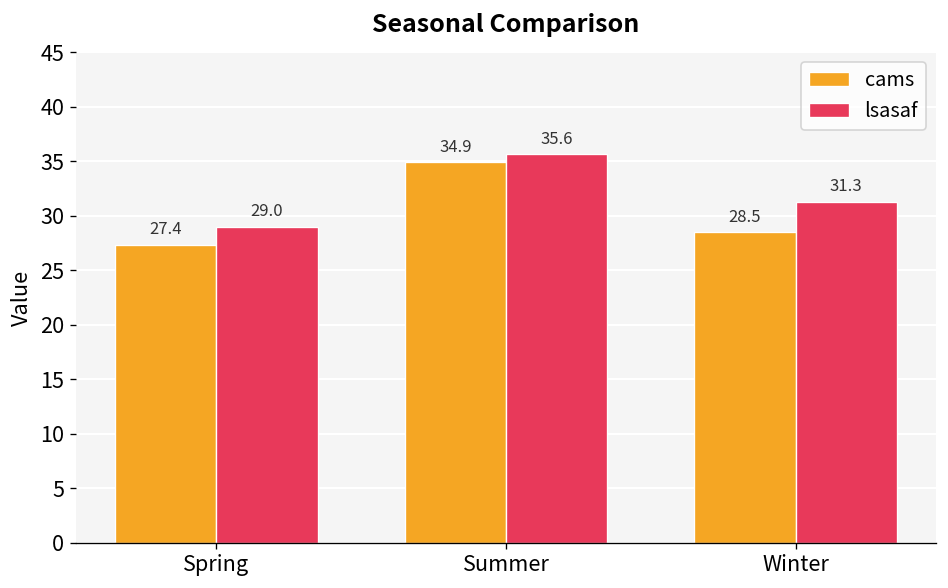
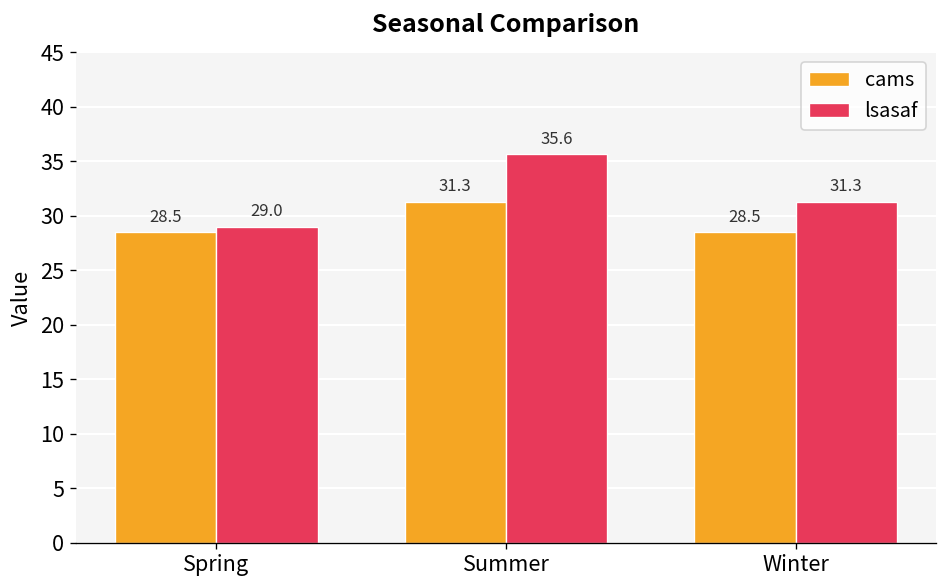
cams, Spring: 27.4 -> 28.5
cams, Summer: 34.9 -> 31.3
